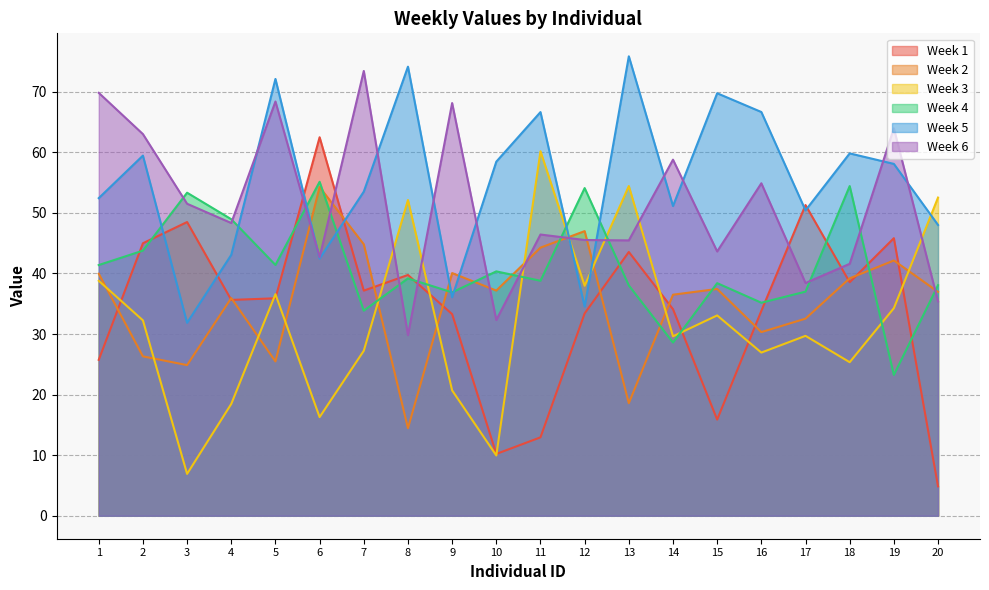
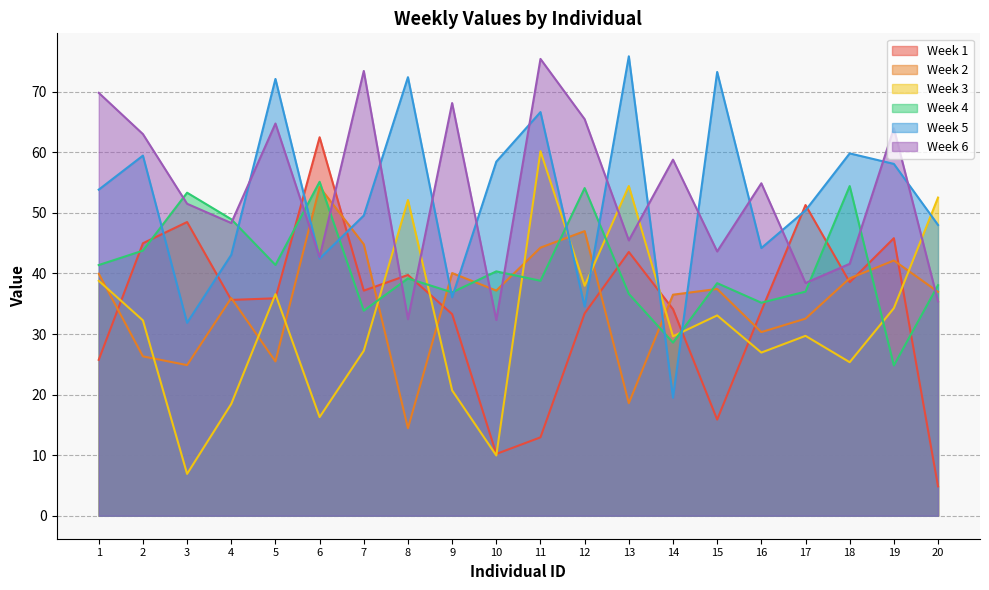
Week 5, 1: 52 -> 54
Week 6, 5: 68 -> 65
Week 5, 7: 54 -> 50
Week 5, 8: 74 -> 72
Week 6, 8: 30 -> 32
Week 6, 11: 46 -> 75
Week 6, 12: 46 -> 65
Week 4, 13: 38 -> 37
Week 5, 14: 51 -> 19
Week 5, 15: 70 -> 73
Week 5, 16: 67 -> 44
Week 4, 19: 23 -> 25
